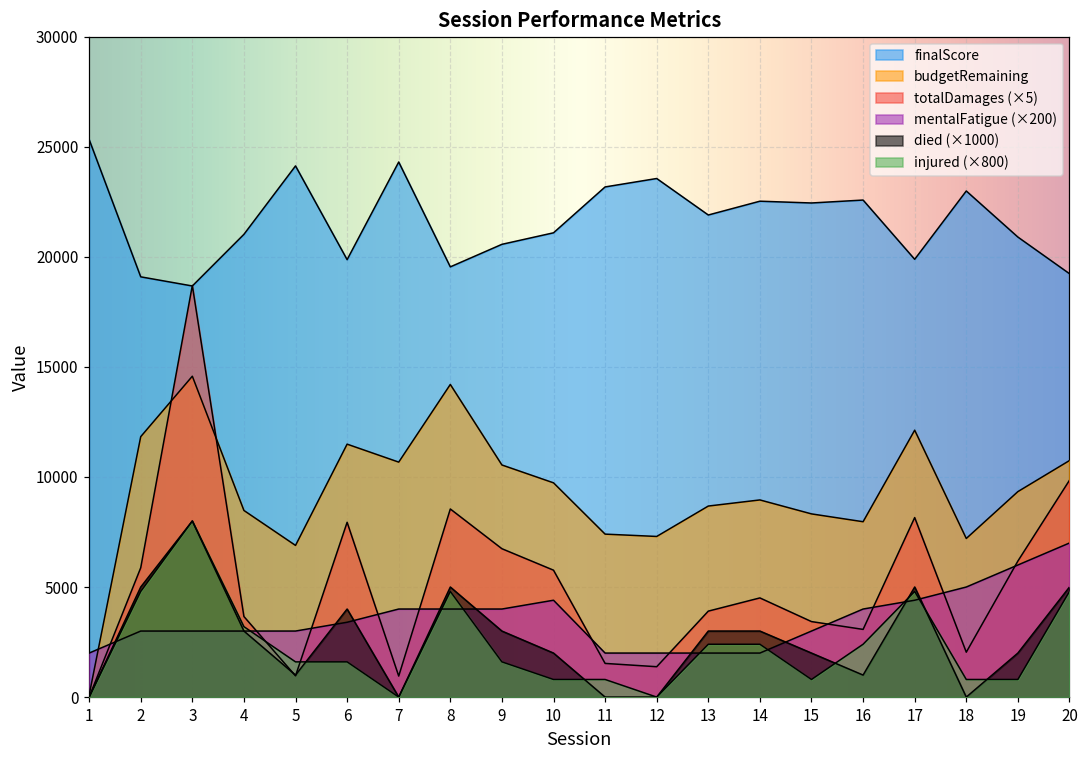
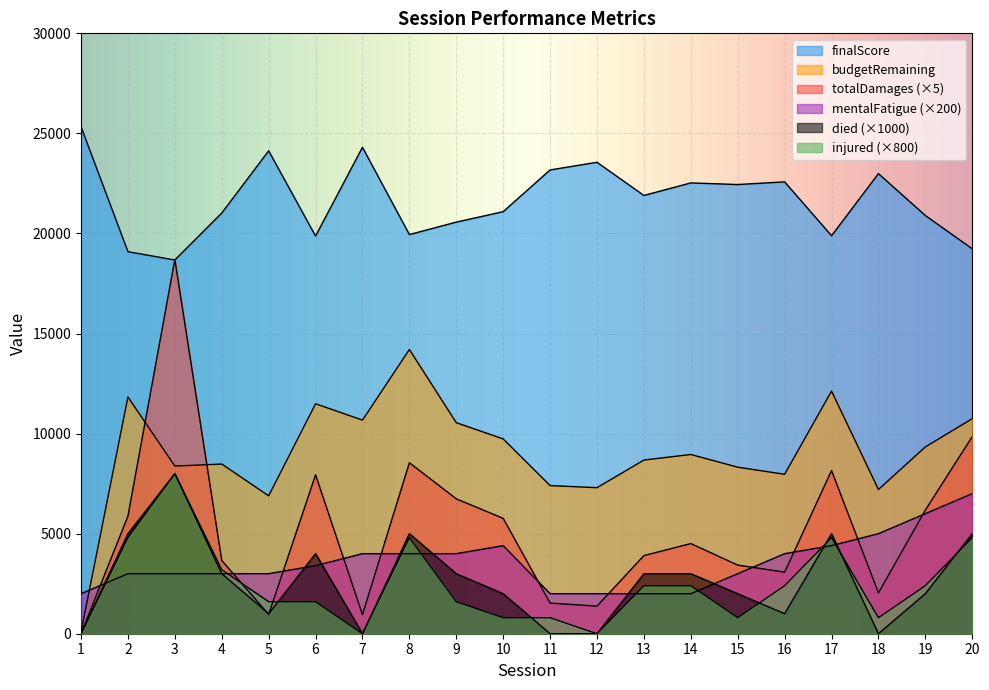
budgetRemaining, 3: 14600 -> 8400
finalScore, 8: 19500 -> 19900
injured (×800), 19: 800 -> 2400
